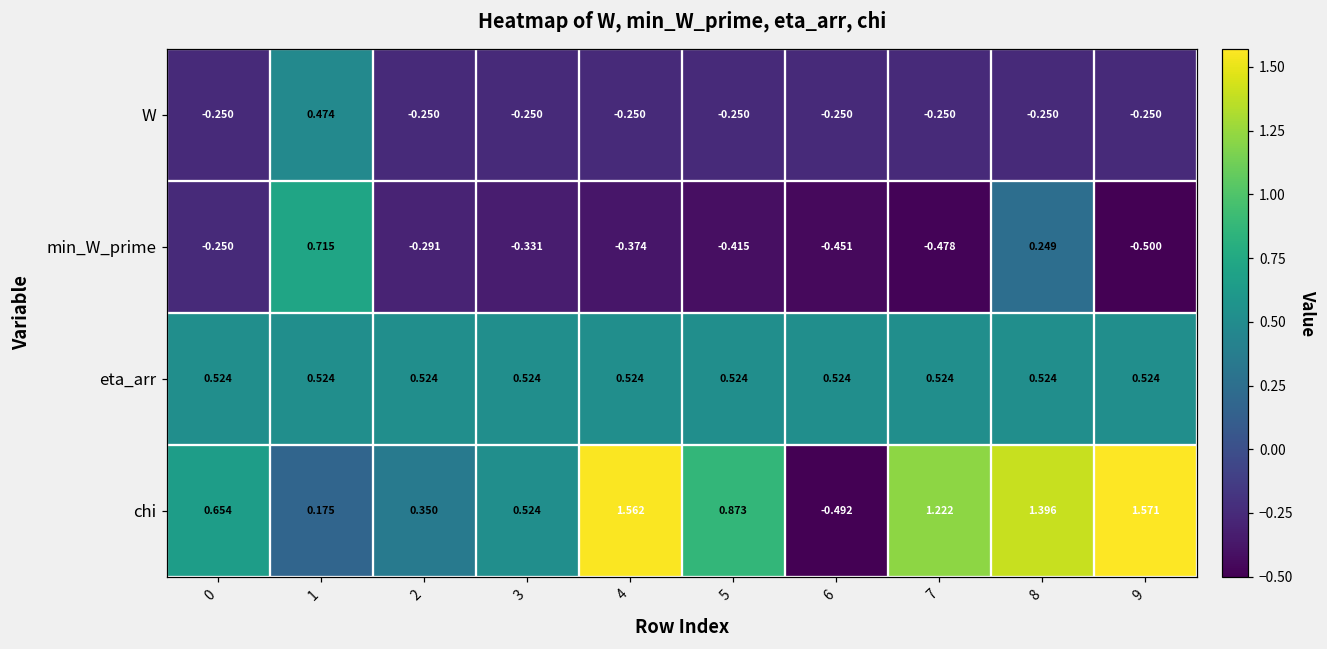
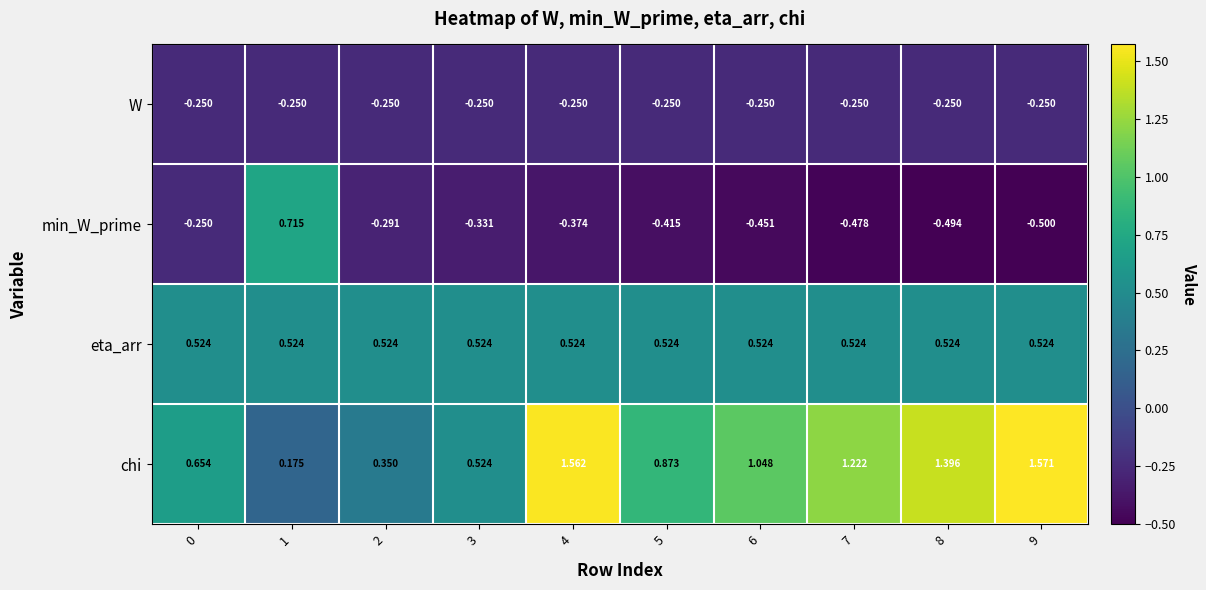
W, 1: 0.474 -> -0.250
min_W_prime, 8: 0.249 -> -0.494
chi, 6: -0.492 -> 1.048
